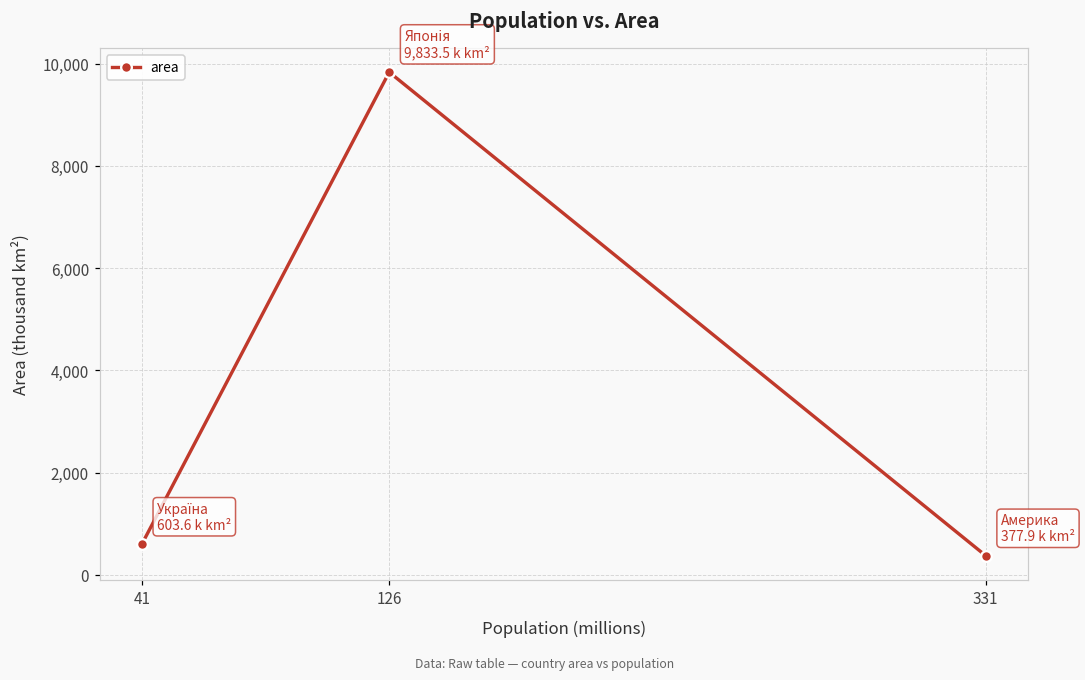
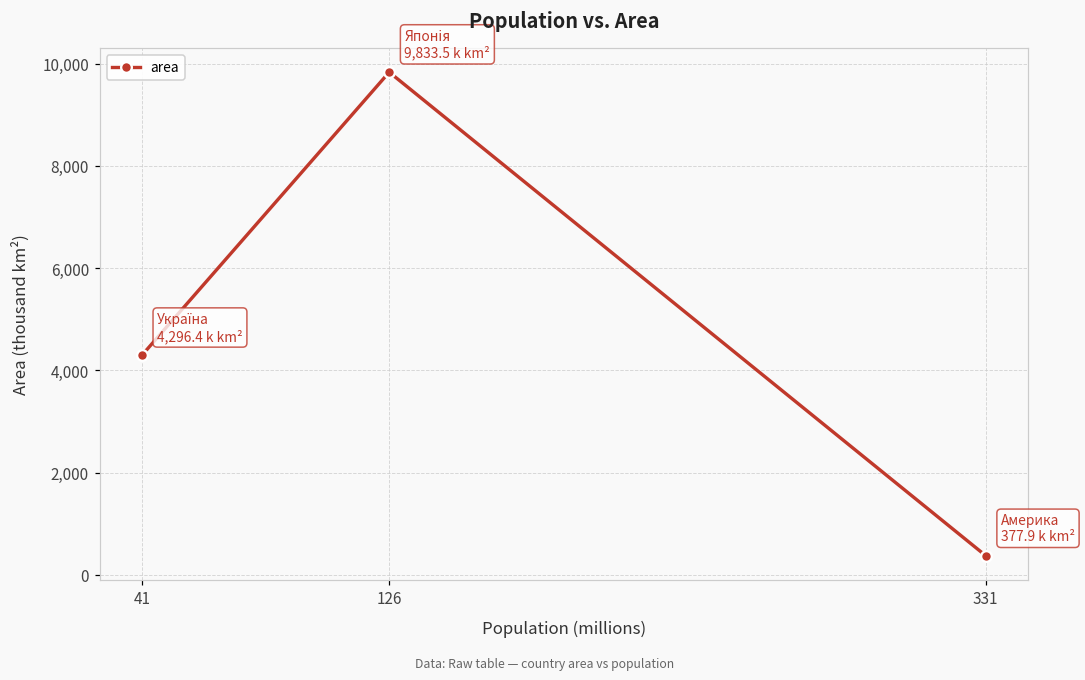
41: 603.6 -> 4,296.4
